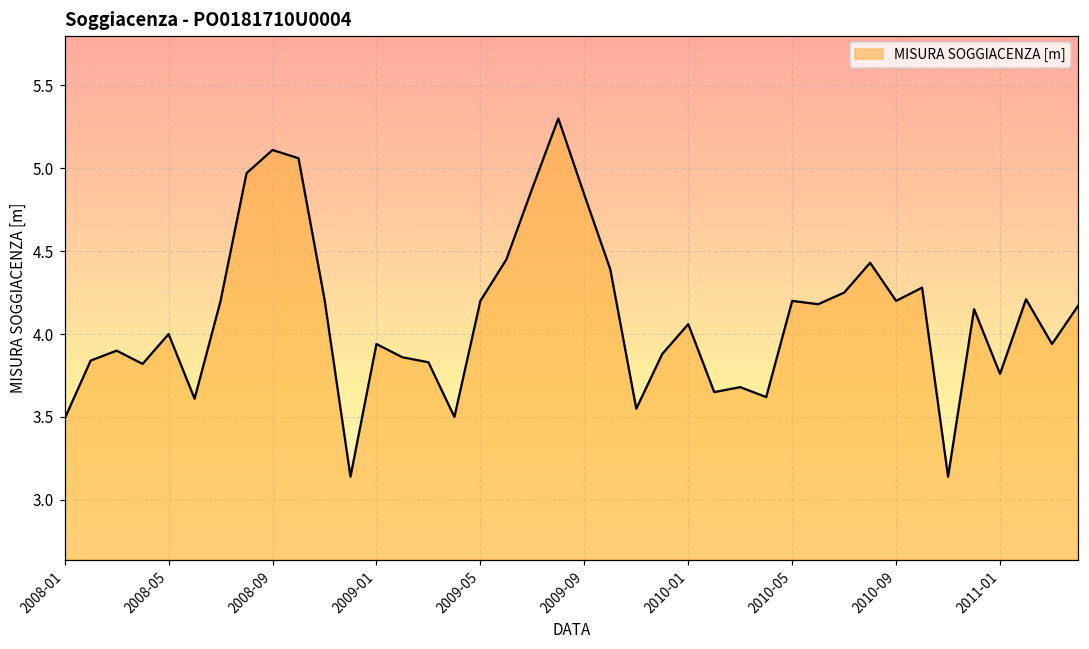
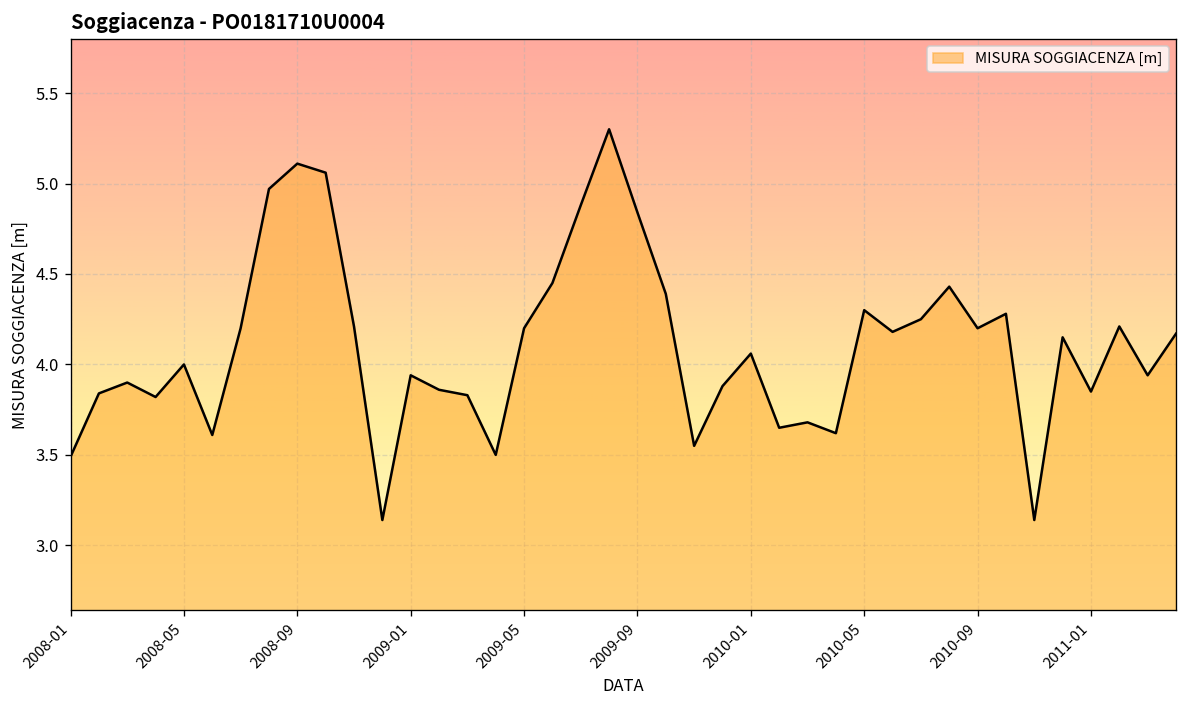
2010-05: 4.2 -> 4.3
2011-01: 3.76 -> 3.85
